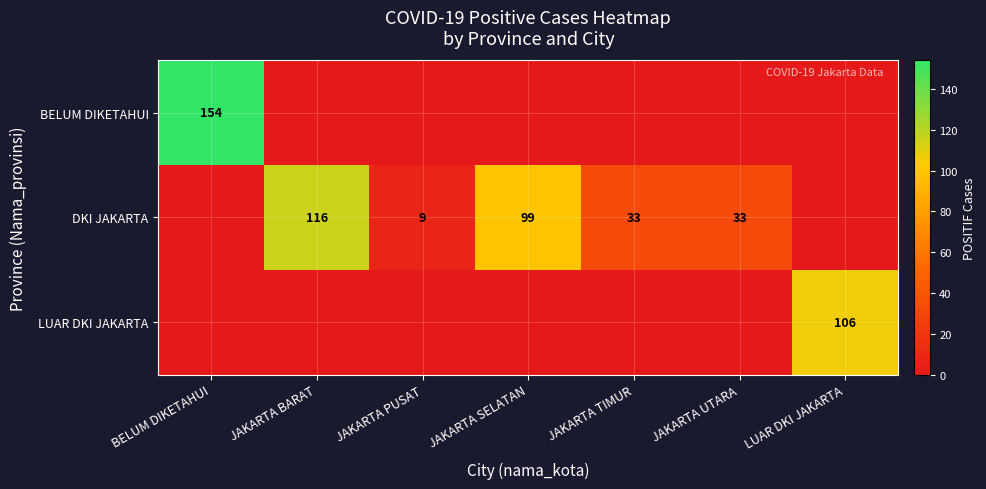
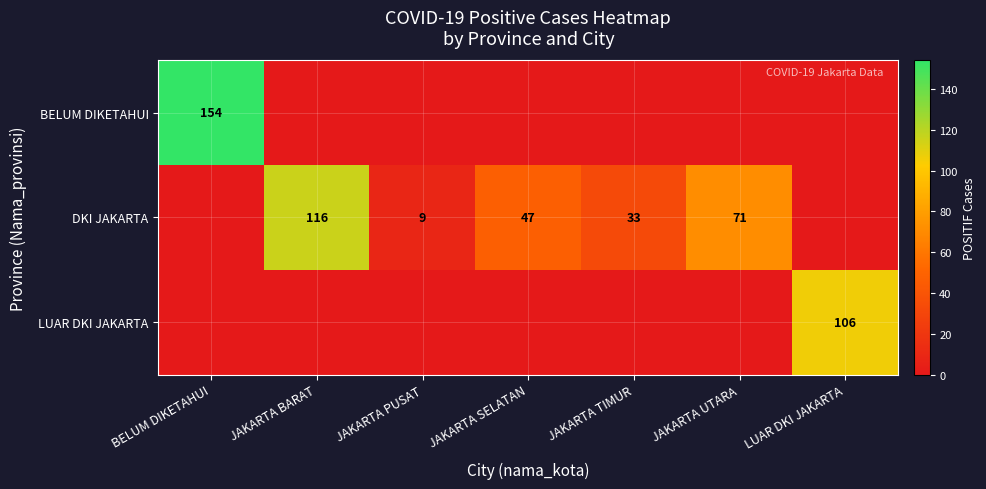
DKI JAKARTA, JAKARTA SELATAN: 99 -> 47
DKI JAKARTA, JAKARTA UTARA: 33 -> 71
